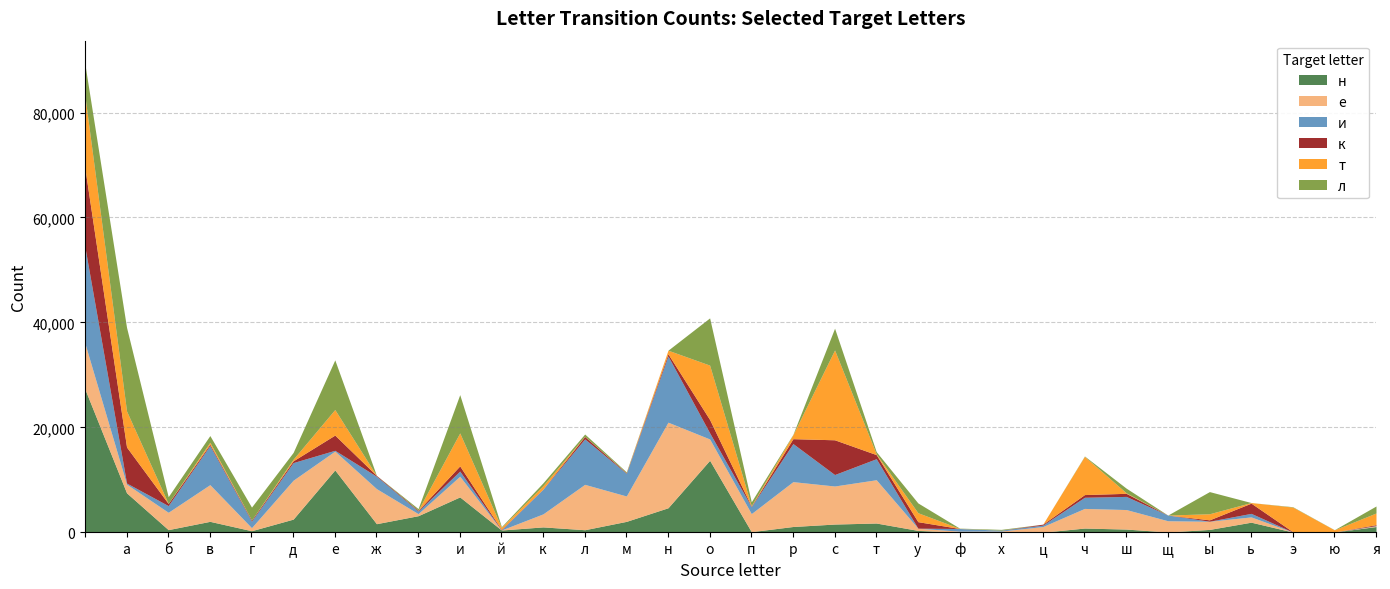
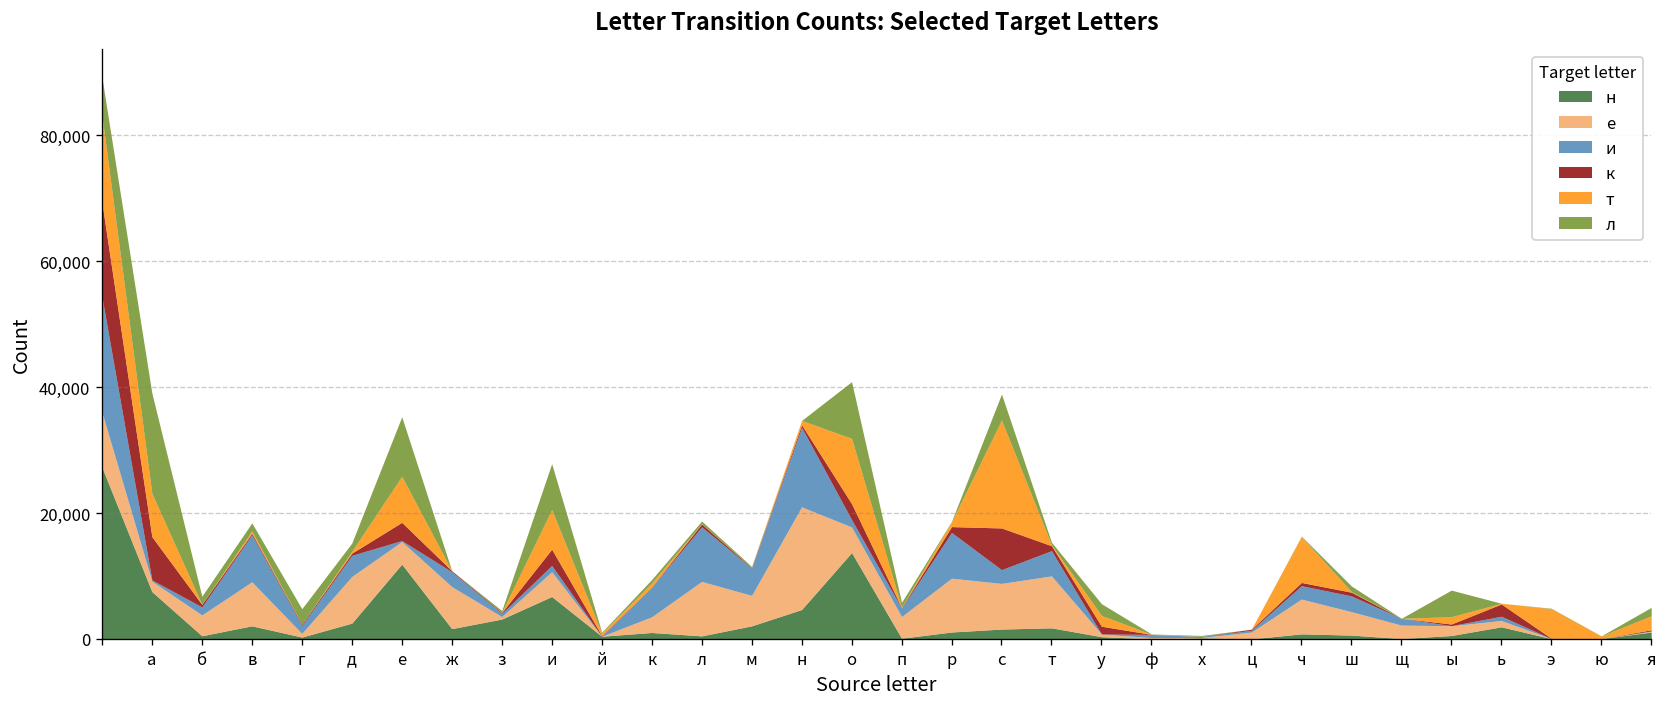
т, е: 5,000 -> 7,000
к, и: 1,000 -> 3,000
е, ч: 4,000 -> 6,000
